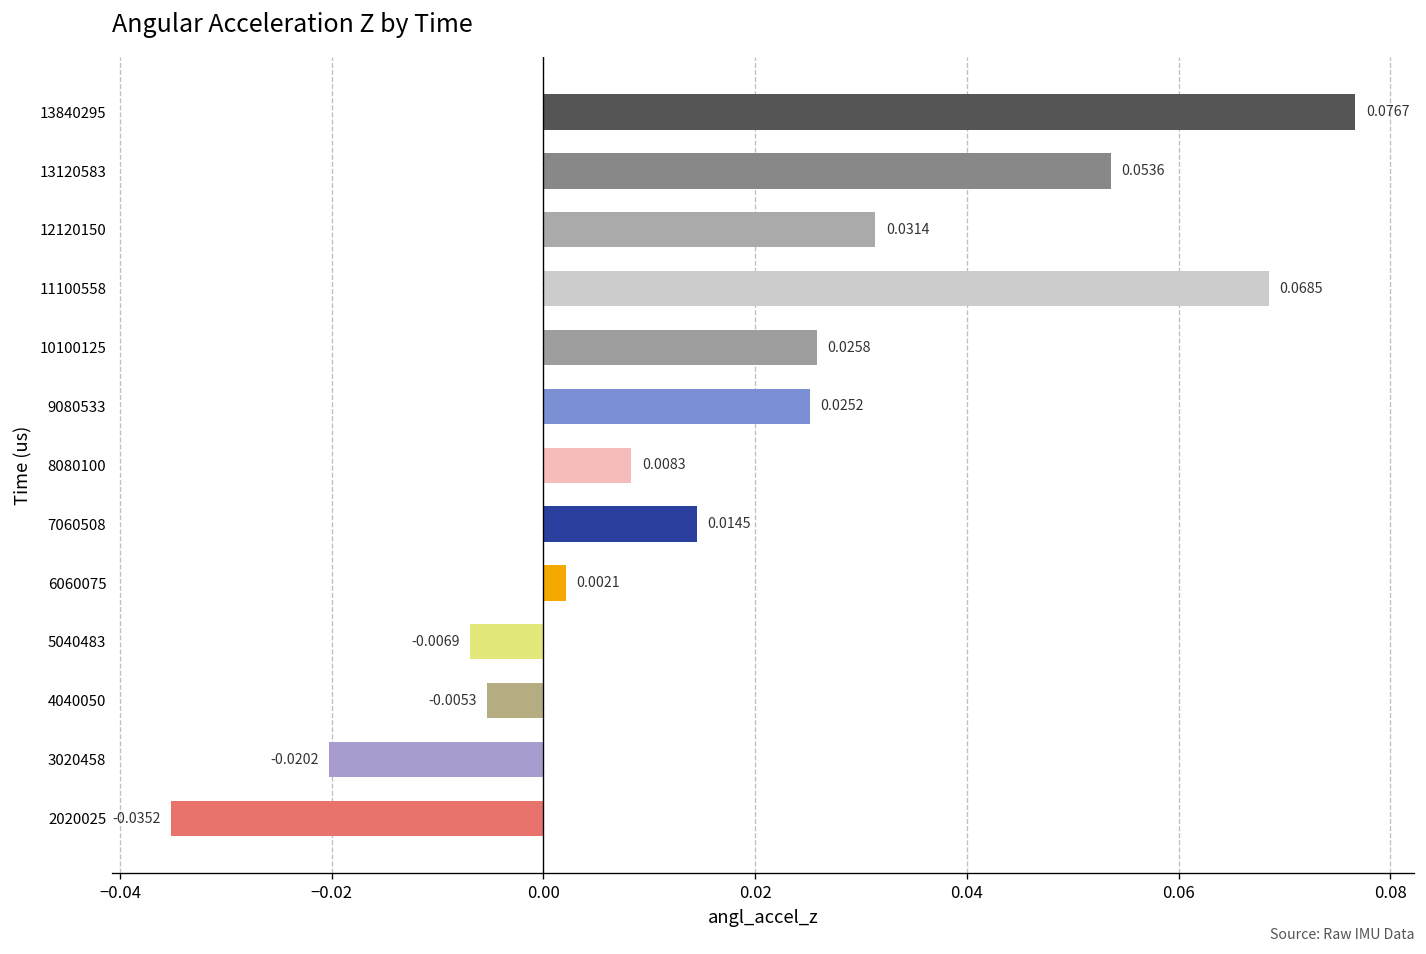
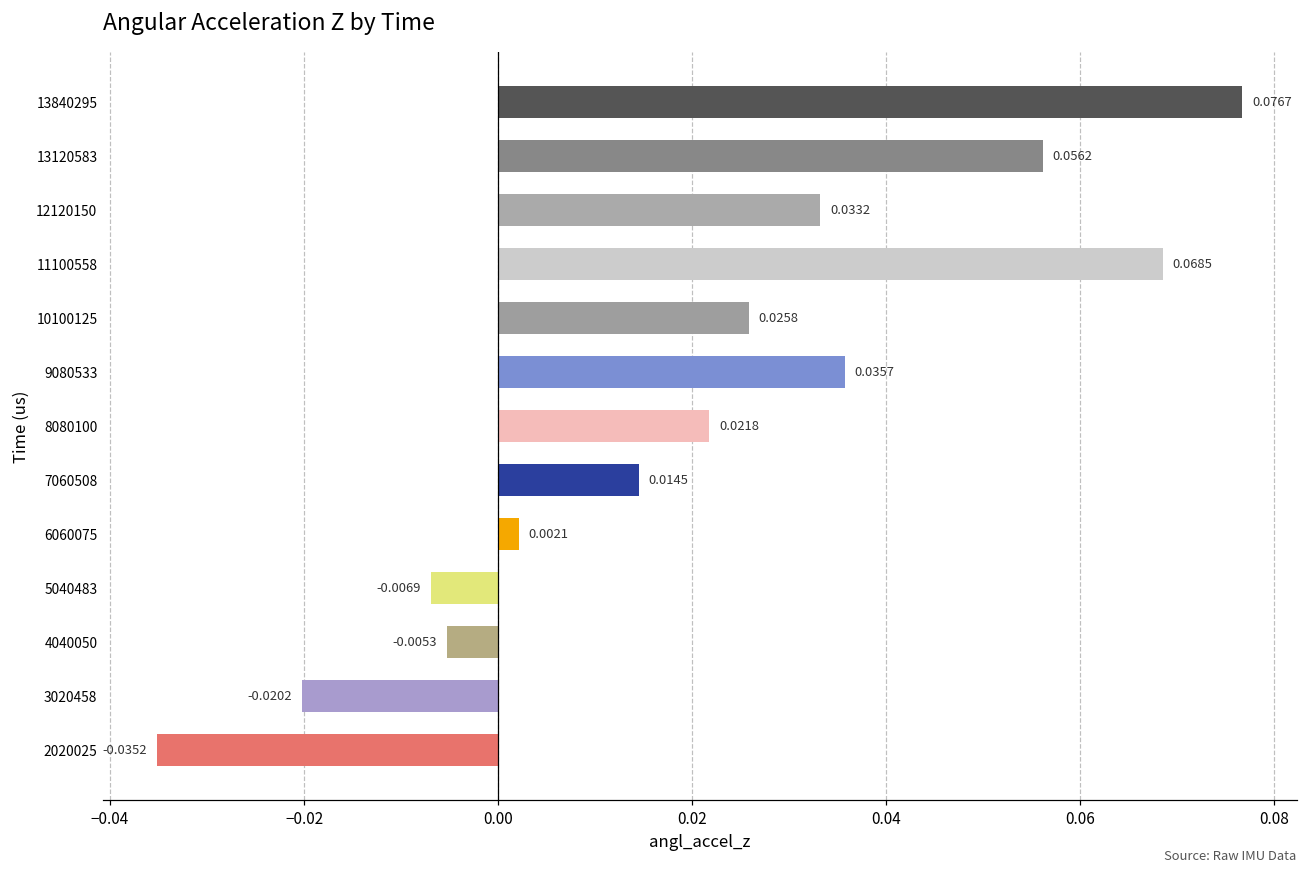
13120583: 0.0536 -> 0.0562
12120150: 0.0314 -> 0.0332
9080533: 0.0252 -> 0.0357
8080100: 0.0083 -> 0.0218
